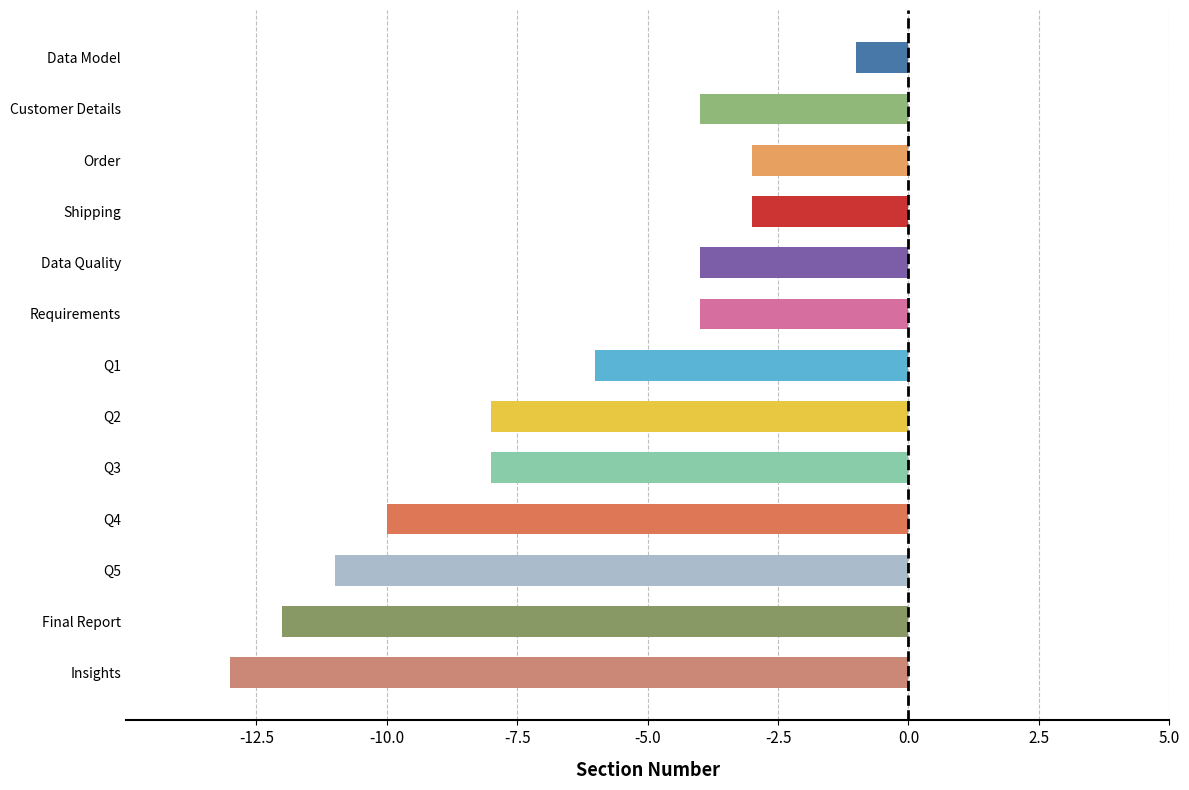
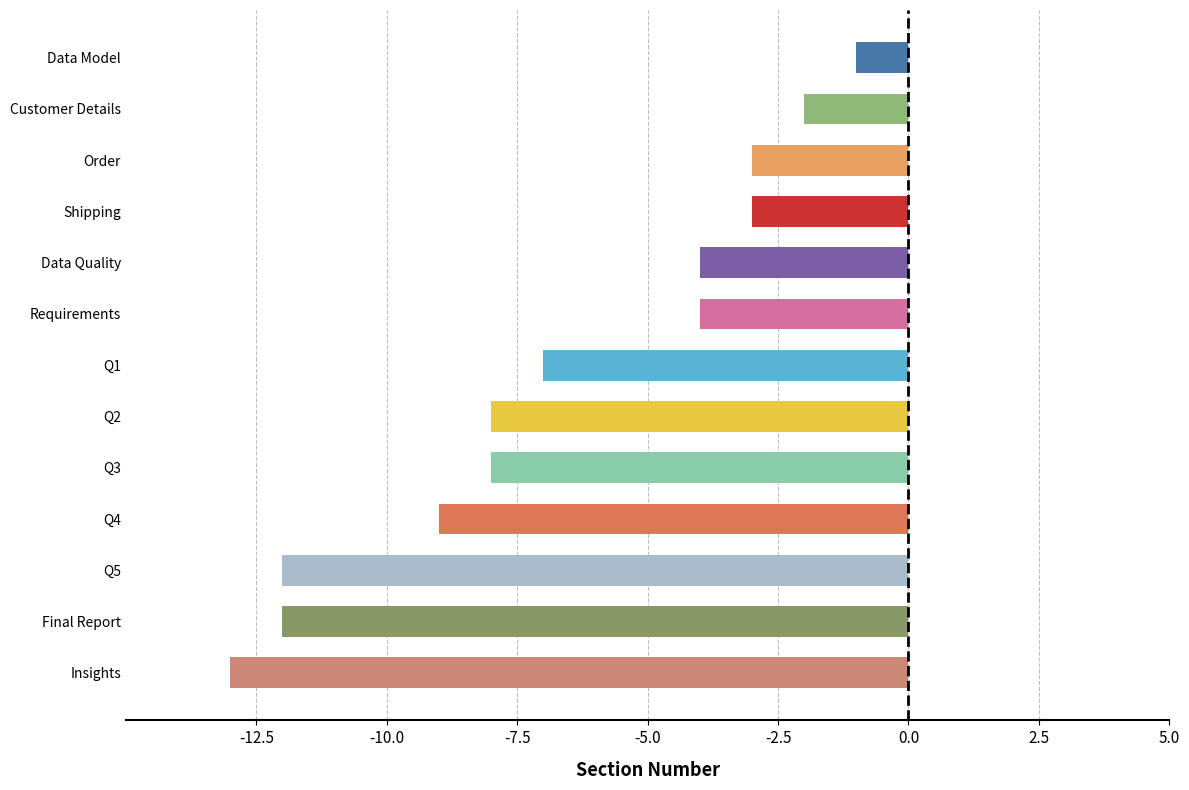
Customer Details: -4.0 -> -2.0
Q1: -6.0 -> -7.0
Q4: -10.0 -> -9.0
Q5: -11.0 -> -12.0
